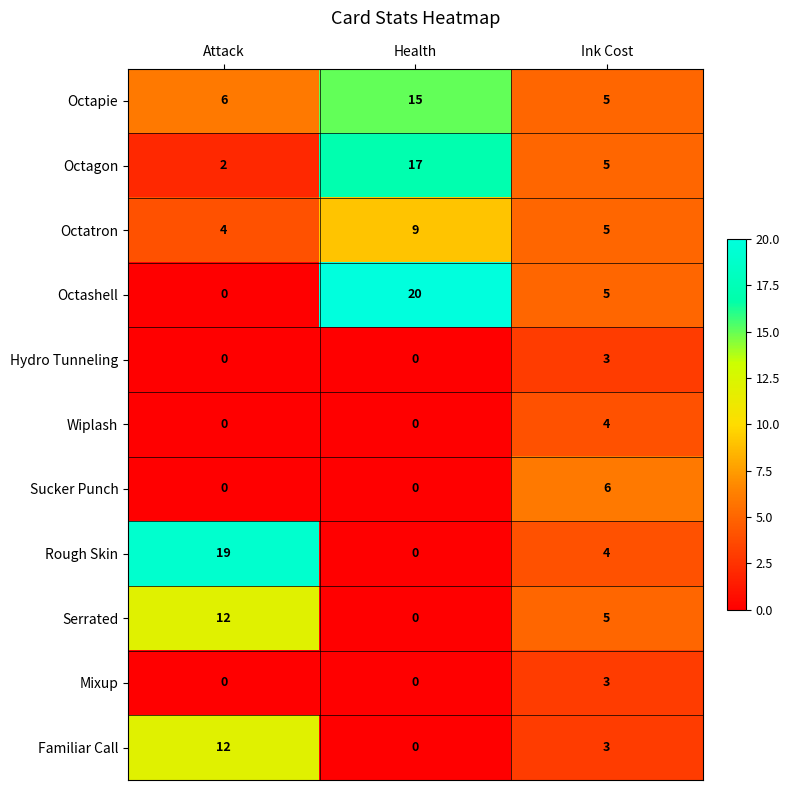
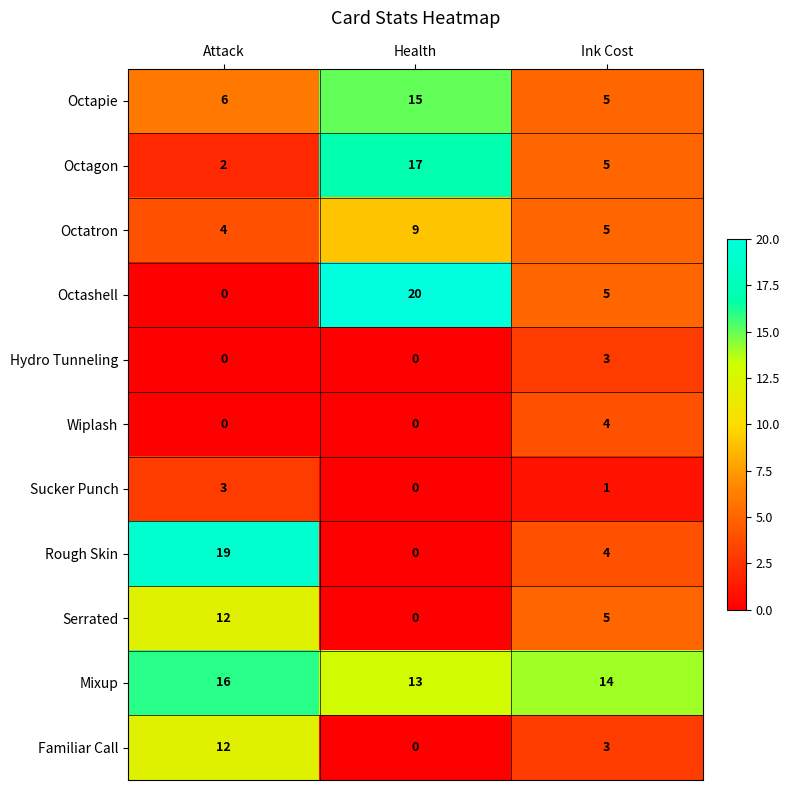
Sucker Punch, Attack: 0 -> 3
Sucker Punch, Ink Cost: 6 -> 1
Mixup, Attack: 0 -> 16
Mixup, Health: 0 -> 13
Mixup, Ink Cost: 3 -> 14
